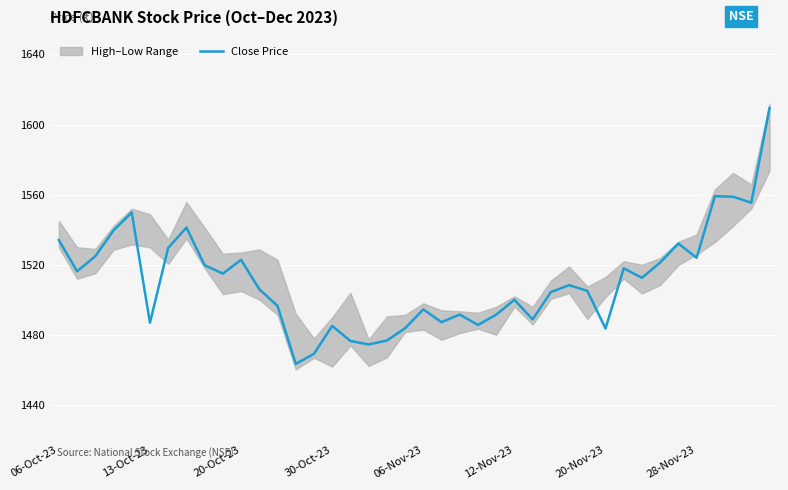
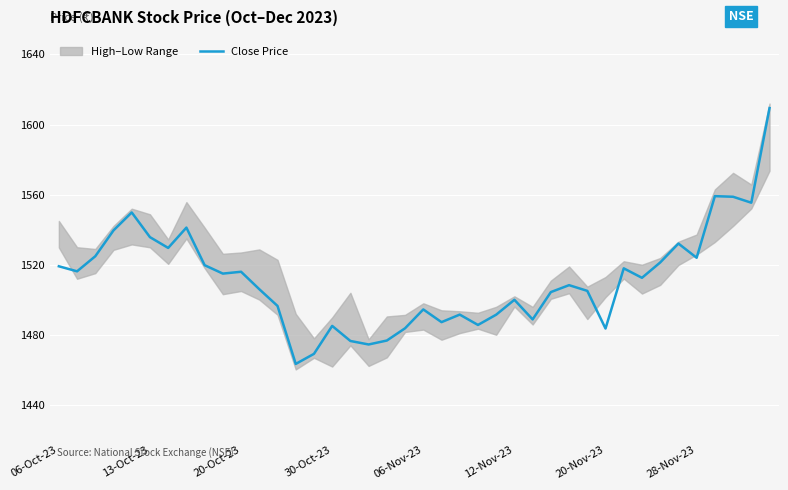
Close Price, 06-Oct-23: 1534 -> 1519
Close Price, 13-Oct-23: 1487 -> 1536
Close Price, 20-Oct-23: 1523 -> 1516
